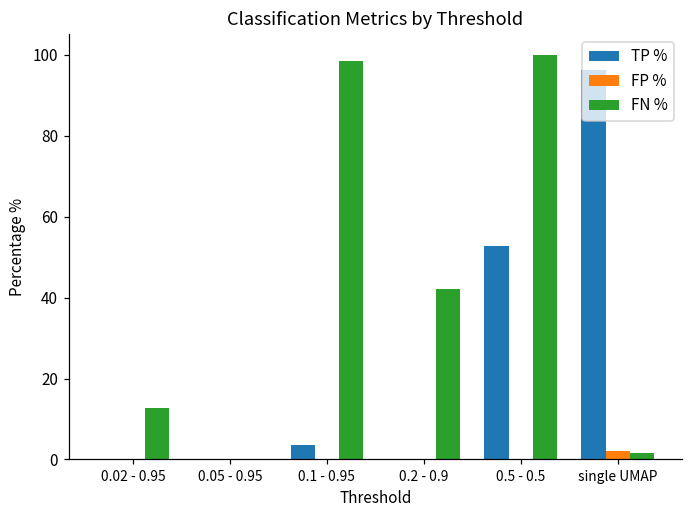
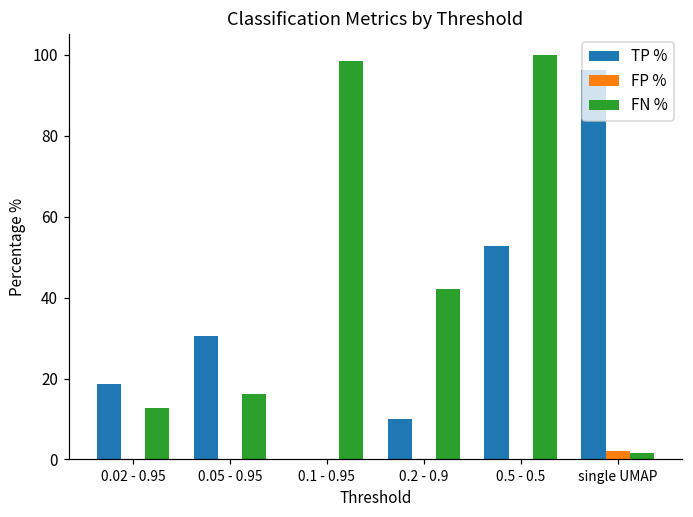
TP %, 0.02 - 0.95: 0 -> 19
TP %, 0.05 - 0.95: 0 -> 30
FN %, 0.05 - 0.95: 0 -> 16
TP %, 0.1 - 0.95: 4 -> 0
TP %, 0.2 - 0.9: 0 -> 10
